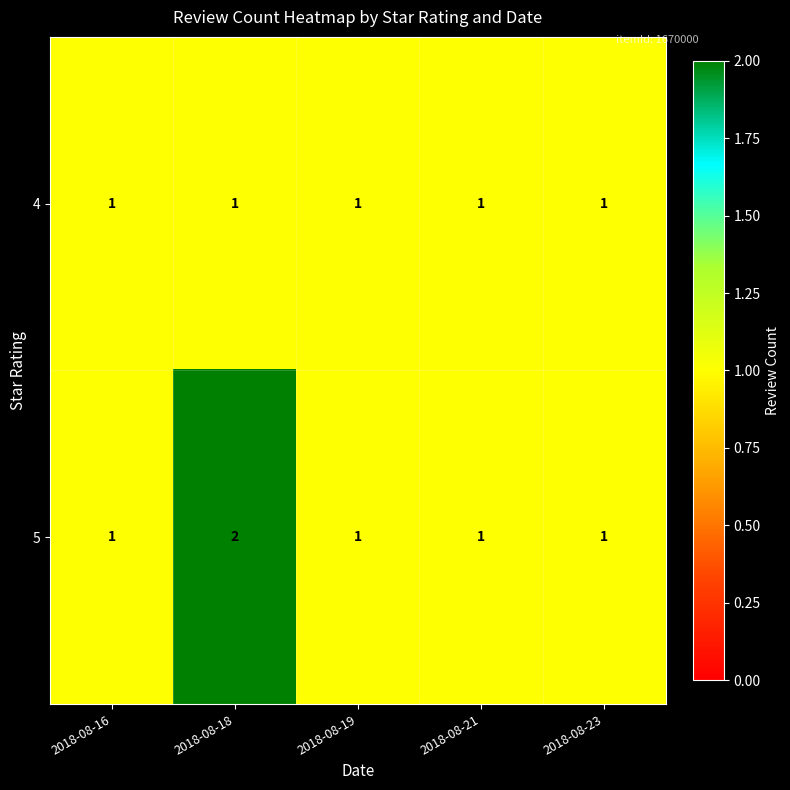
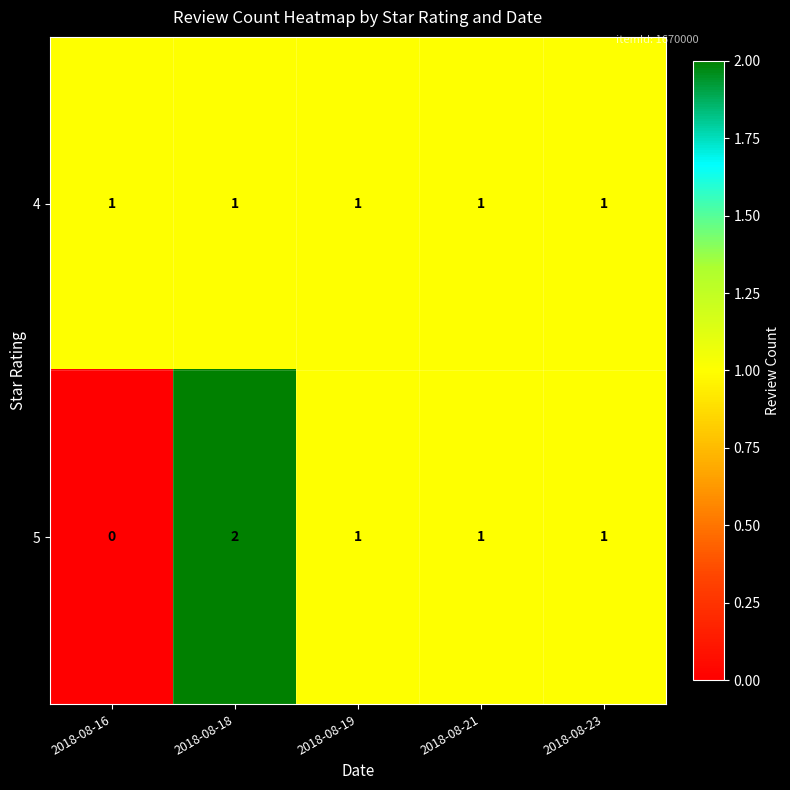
5, 2018-08-16: 1 -> 0
